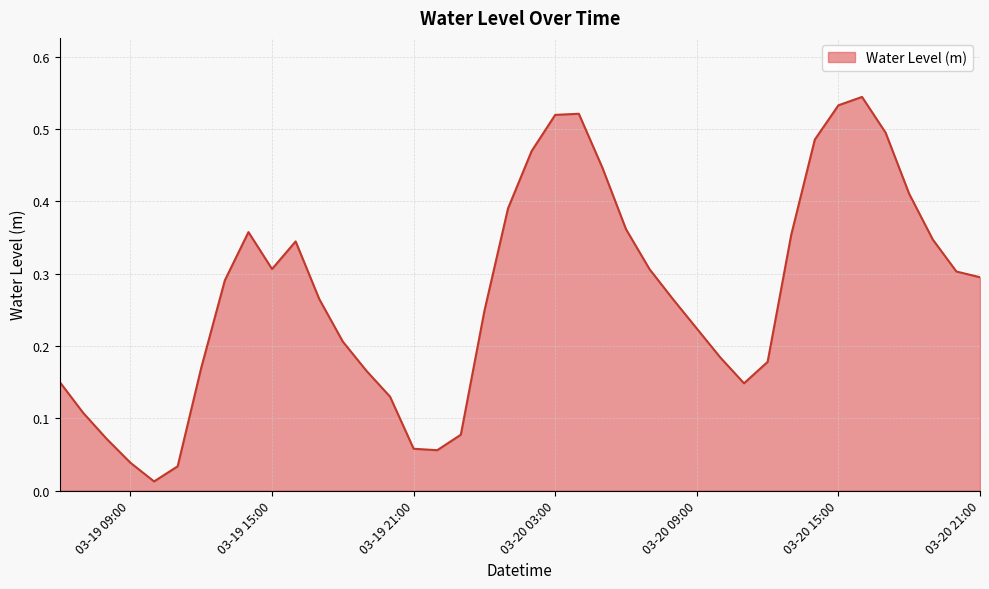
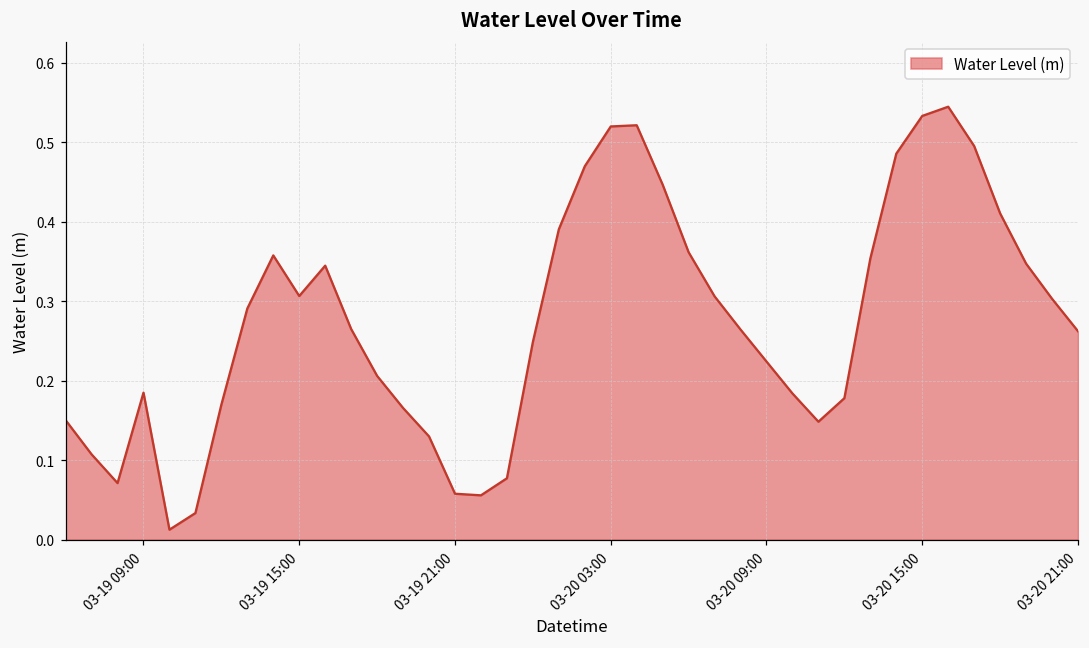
03-19 09:00: 0.04 -> 0.18
03-20 21:00: 0.30 -> 0.26
